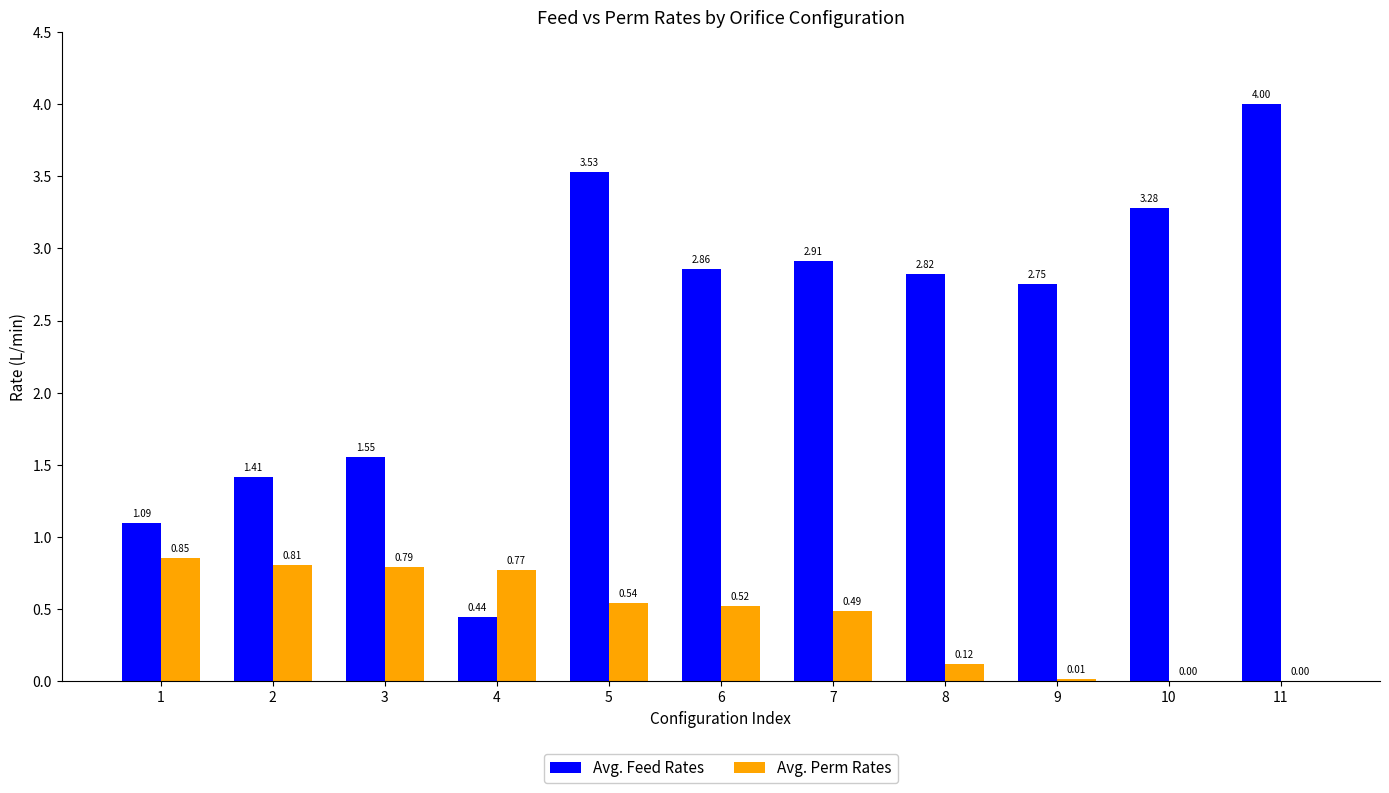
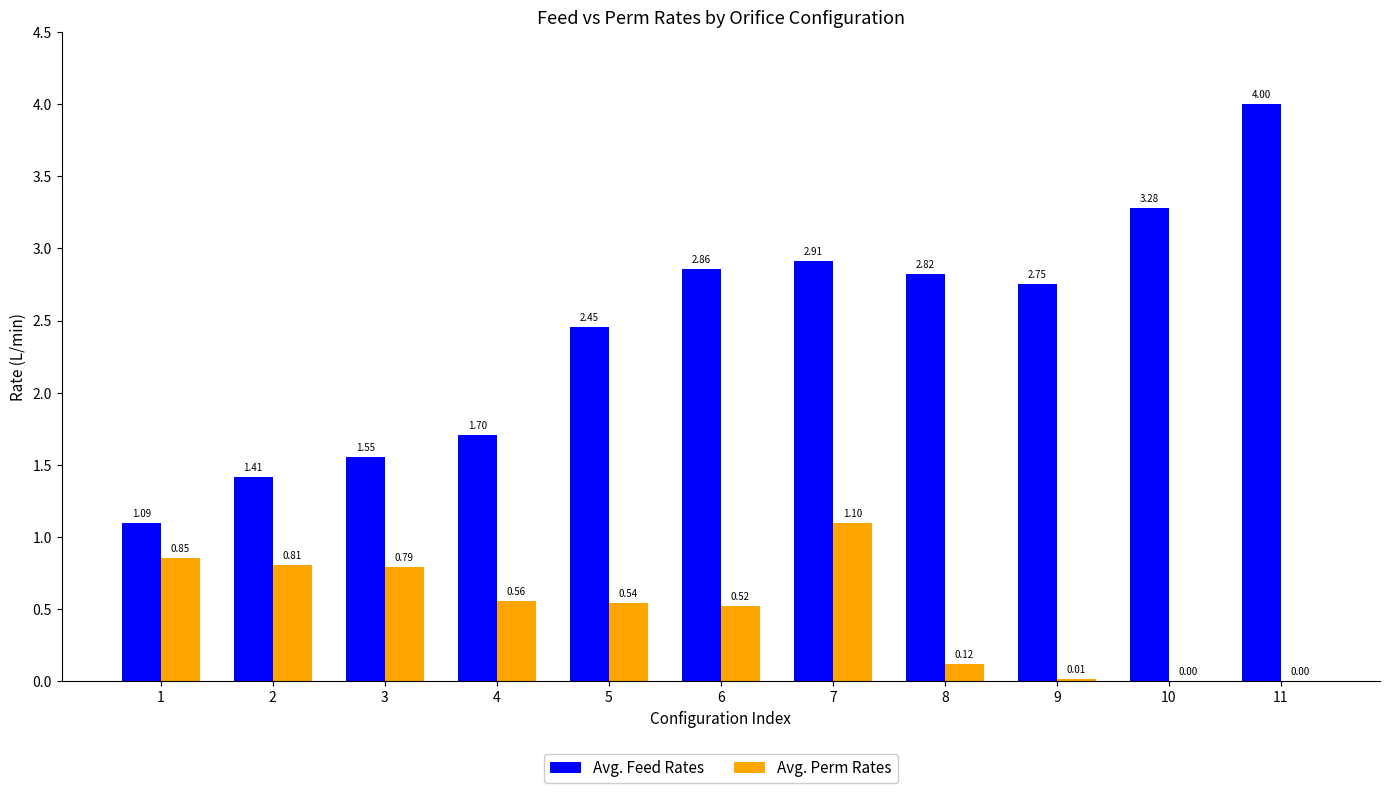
Avg. Feed Rates, 4: 0.44 -> 1.70
Avg. Perm Rates, 4: 0.77 -> 0.56
Avg. Feed Rates, 5: 3.53 -> 2.45
Avg. Perm Rates, 7: 0.49 -> 1.10
